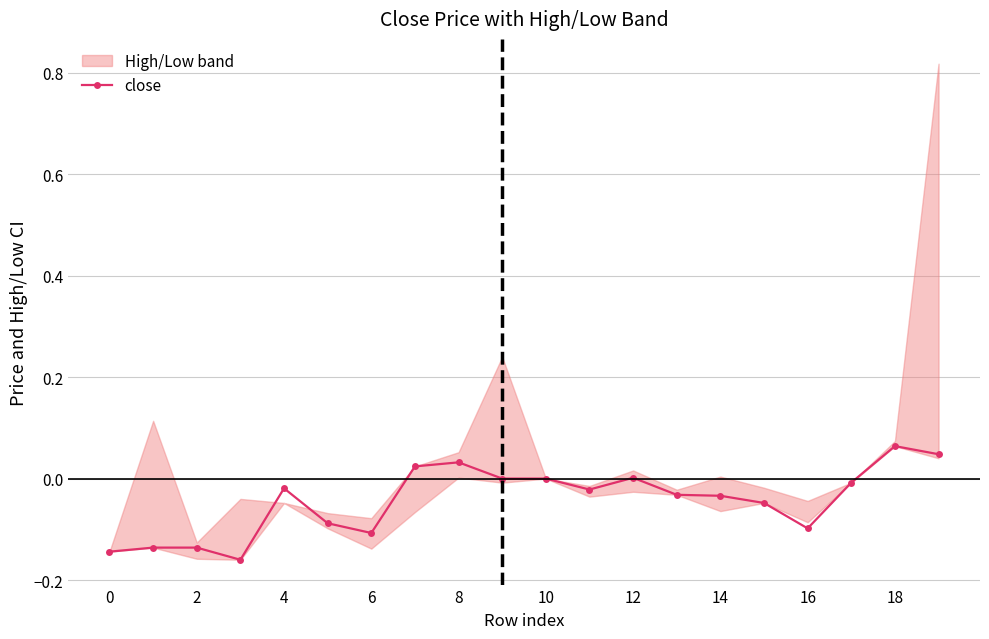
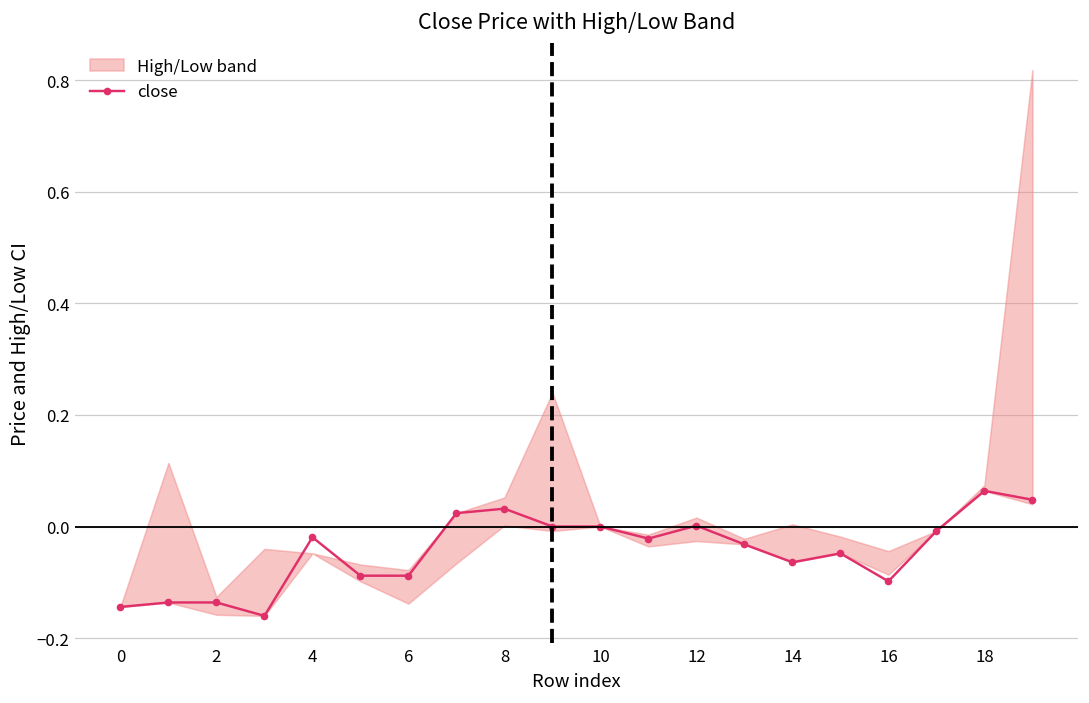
close, 6: -0.11 -> -0.09
close, 14: -0.03 -> -0.06
